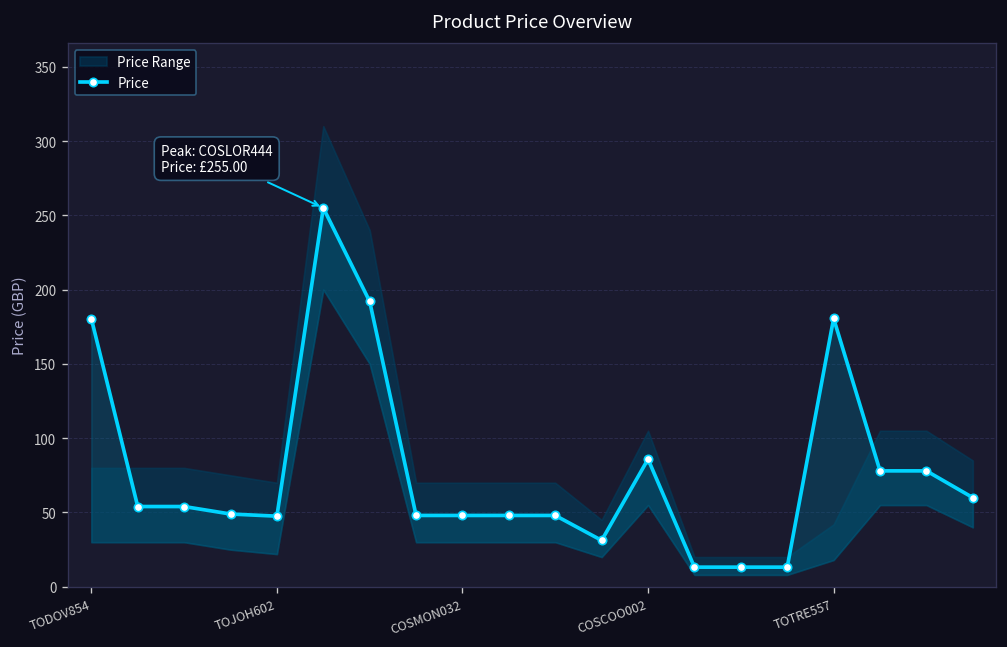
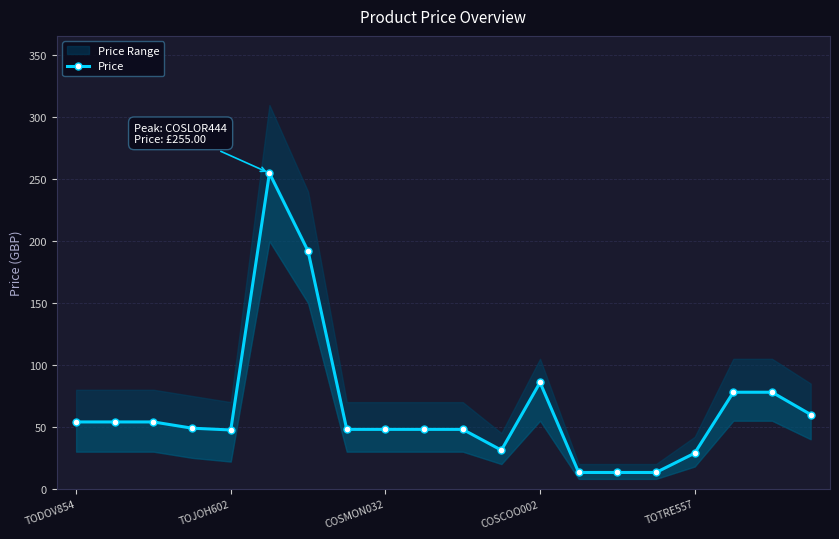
Price, TODOV854: 181 -> 54
Price, TOTRE557: 181 -> 29
